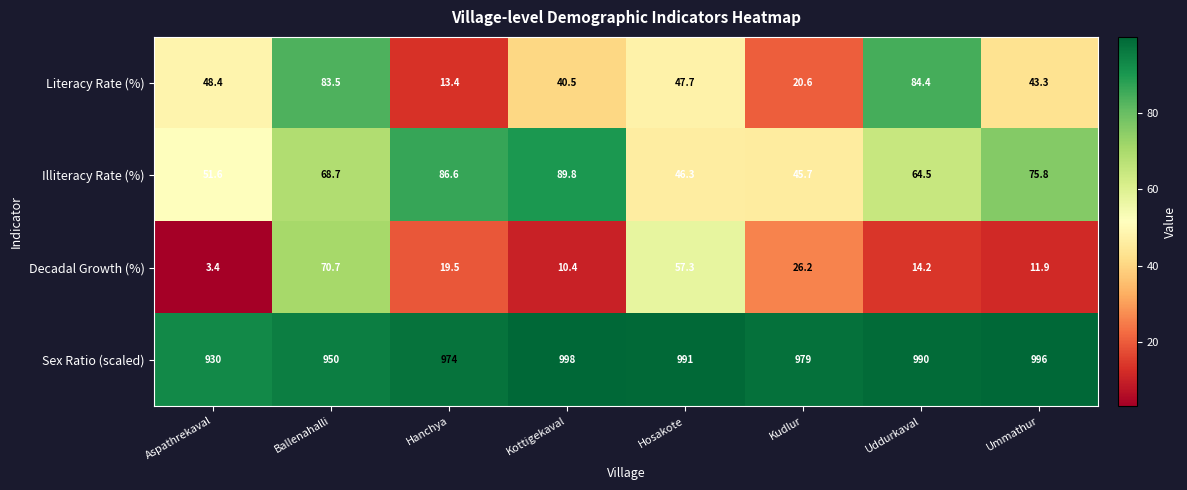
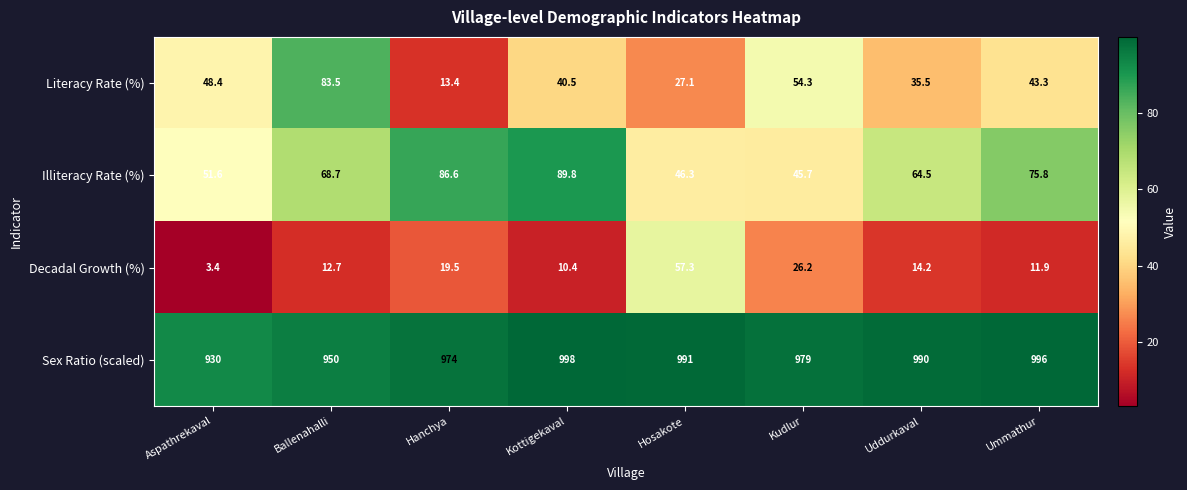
Literacy Rate (%), Hosakote: 47.7 -> 27.1
Literacy Rate (%), Kudlur: 20.6 -> 54.3
Literacy Rate (%), Uddurkaval: 84.4 -> 35.5
Decadal Growth (%), Ballenahalli: 70.7 -> 12.7
